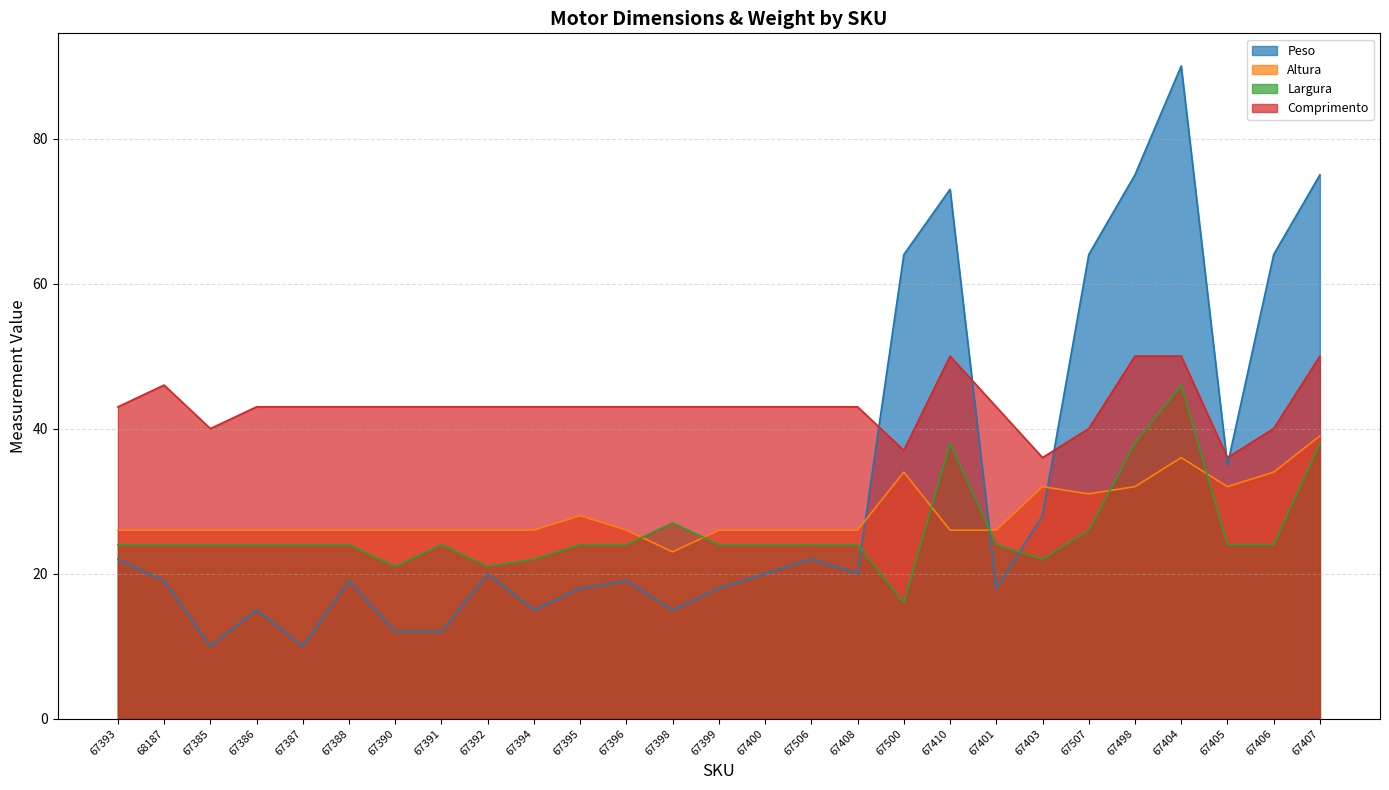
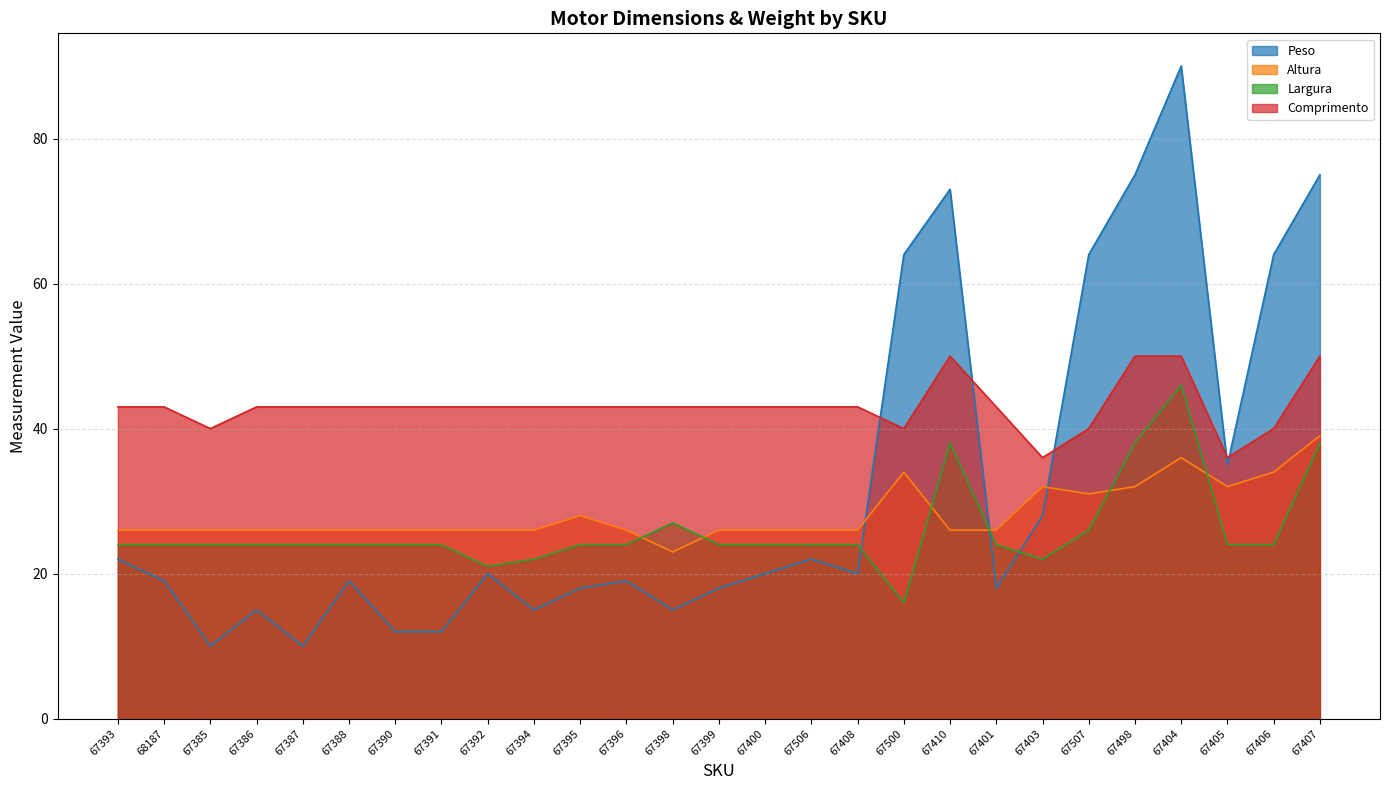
Comprimento, 68187: 46 -> 43
Largura, 67390: 21 -> 24
Comprimento, 67500: 37 -> 40
